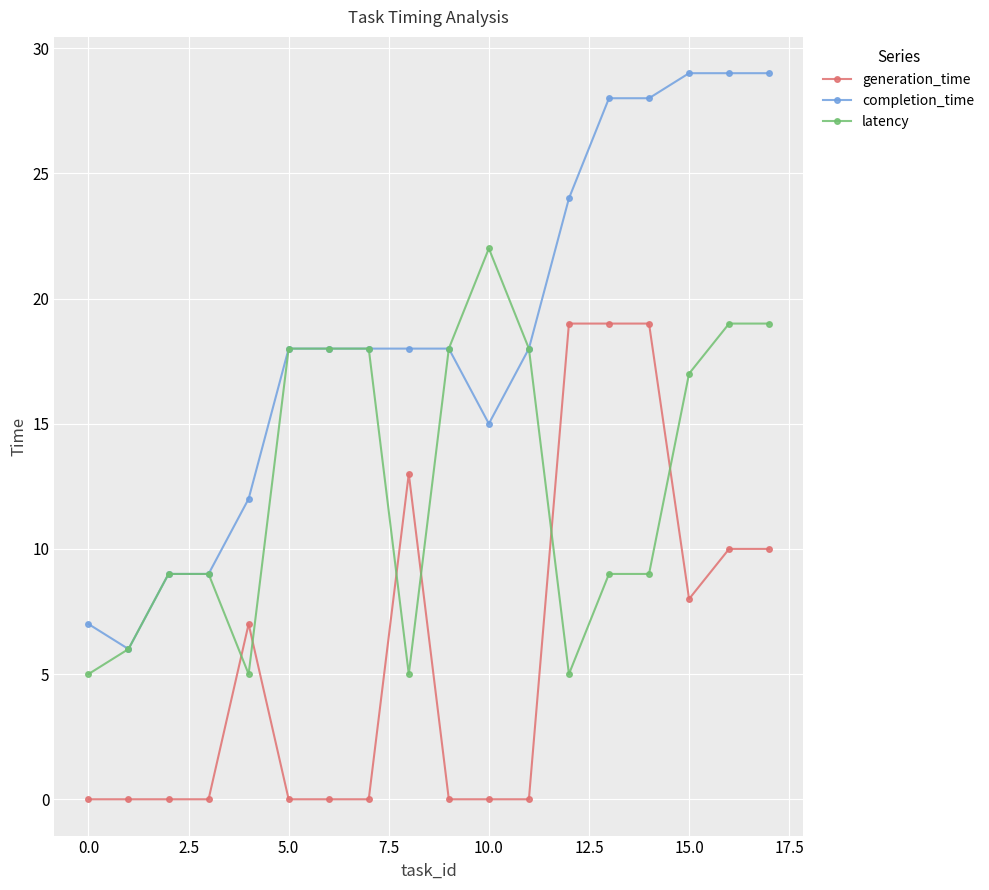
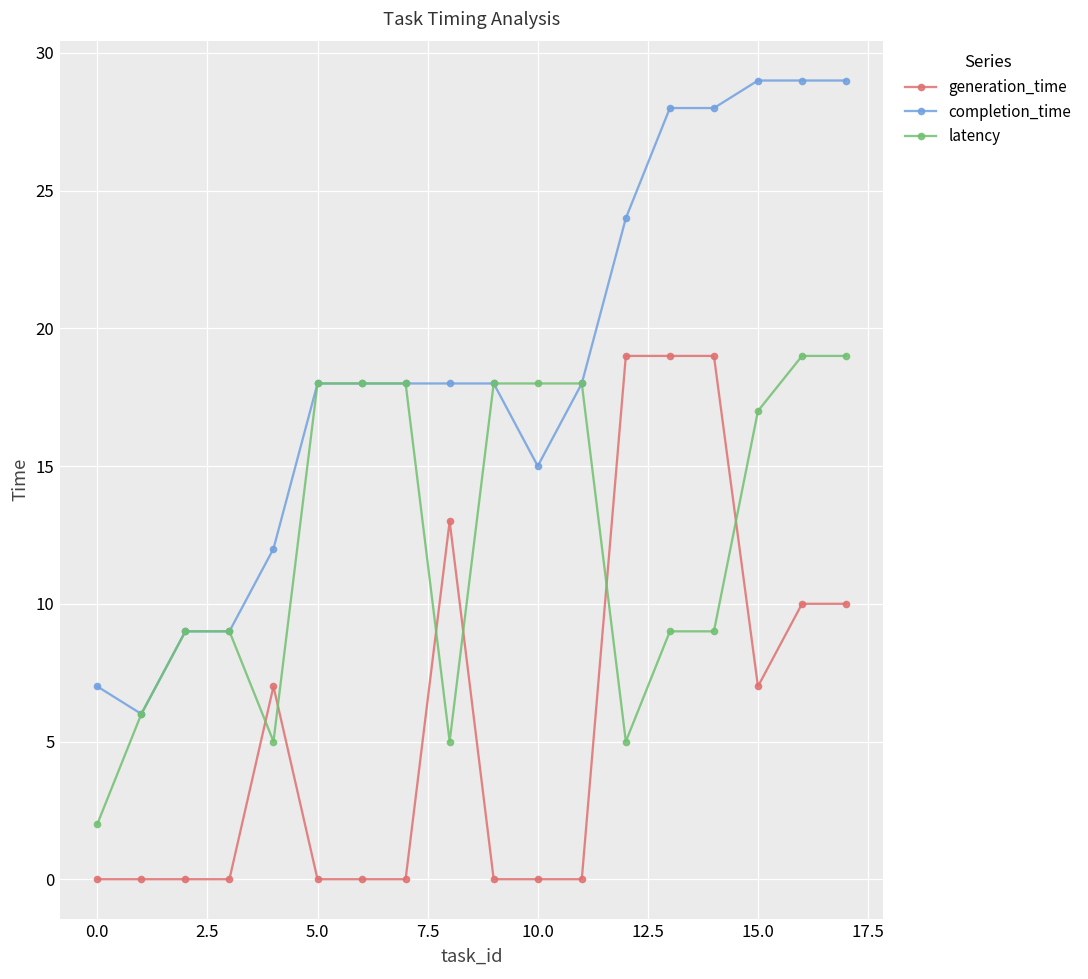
latency, 0.0: 5 -> 2
latency, 10.0: 22 -> 18
generation_time, 15.0: 8 -> 7
